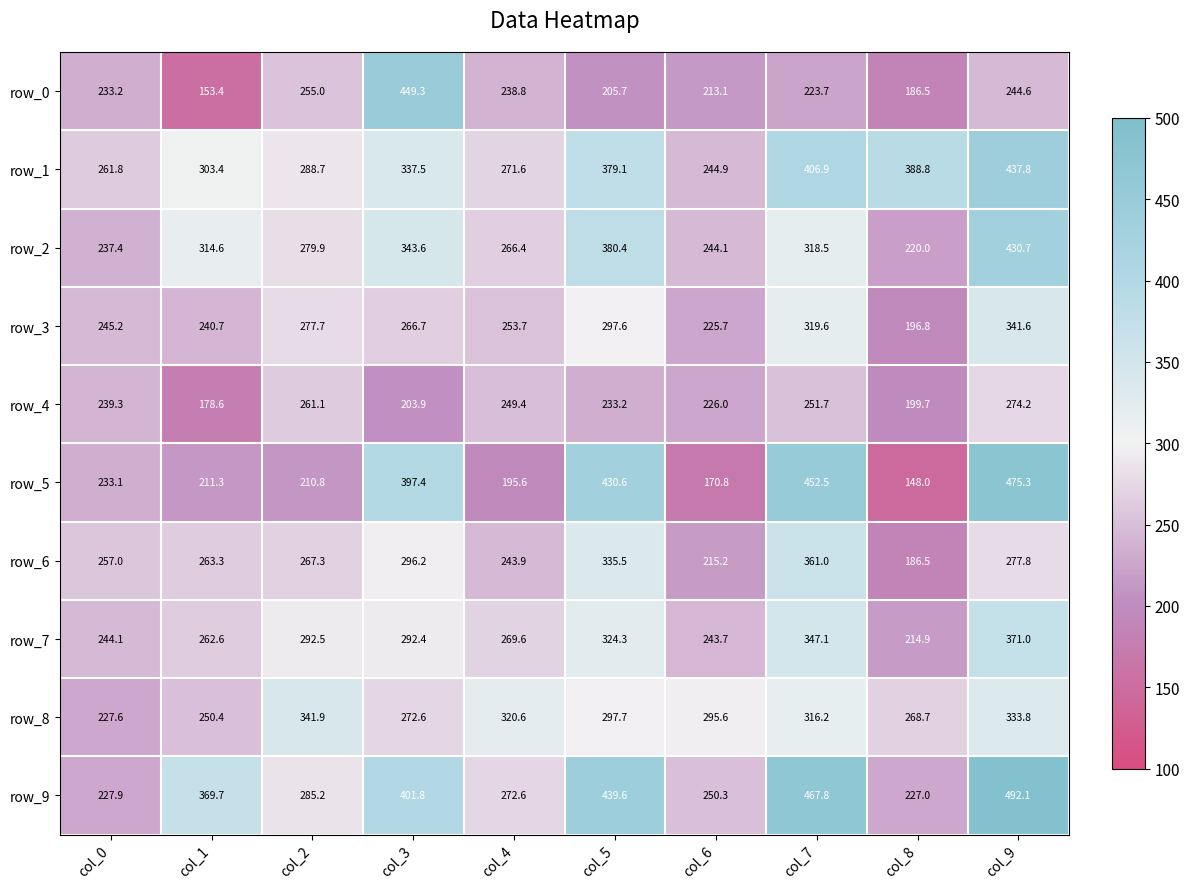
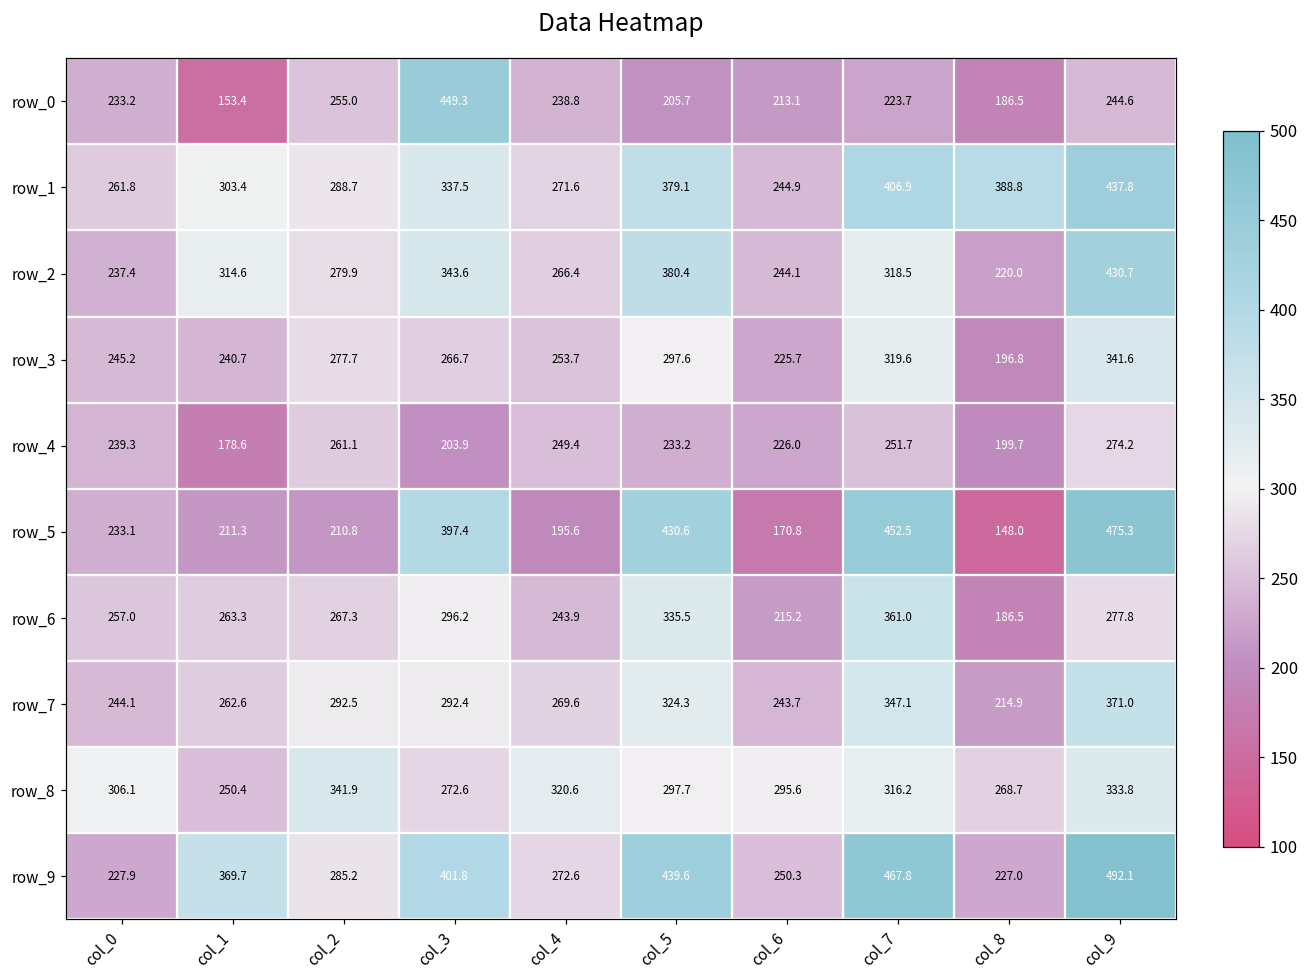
row_8, col_0: 227.6 -> 306.1
